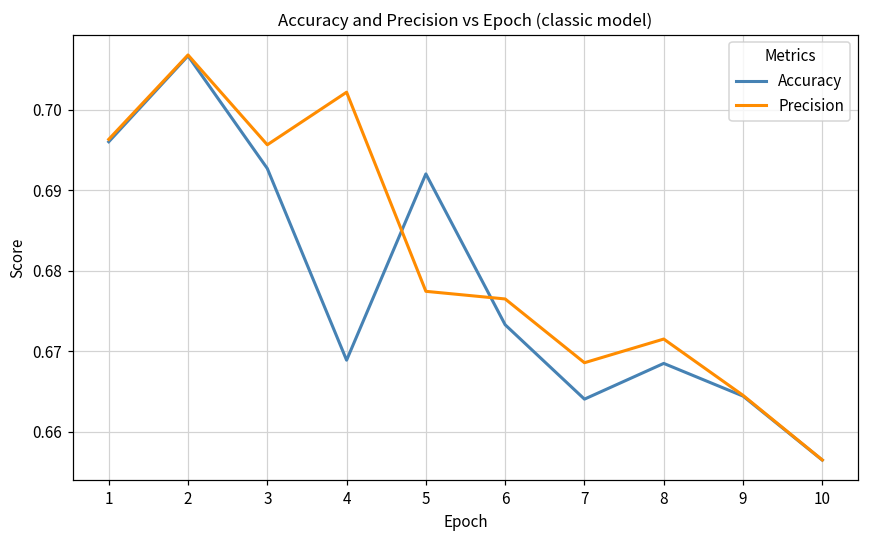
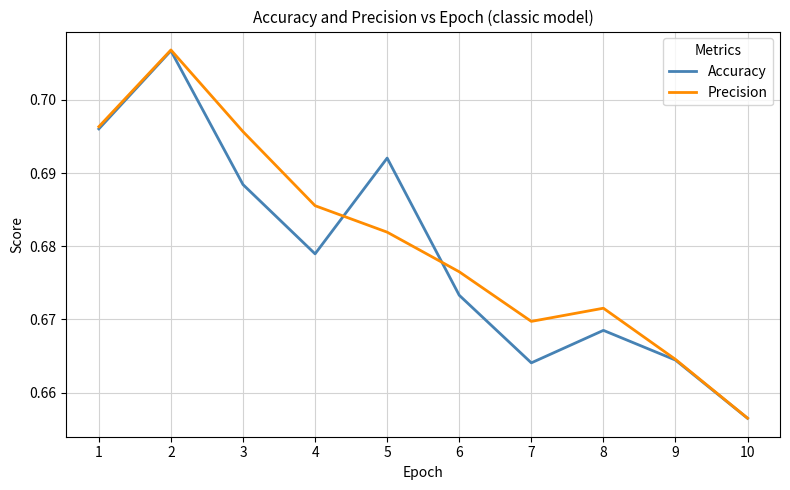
Accuracy, 3: 0.693 -> 0.688
Accuracy, 4: 0.669 -> 0.679
Precision, 4: 0.702 -> 0.686
Precision, 5: 0.677 -> 0.682
Precision, 7: 0.669 -> 0.670
